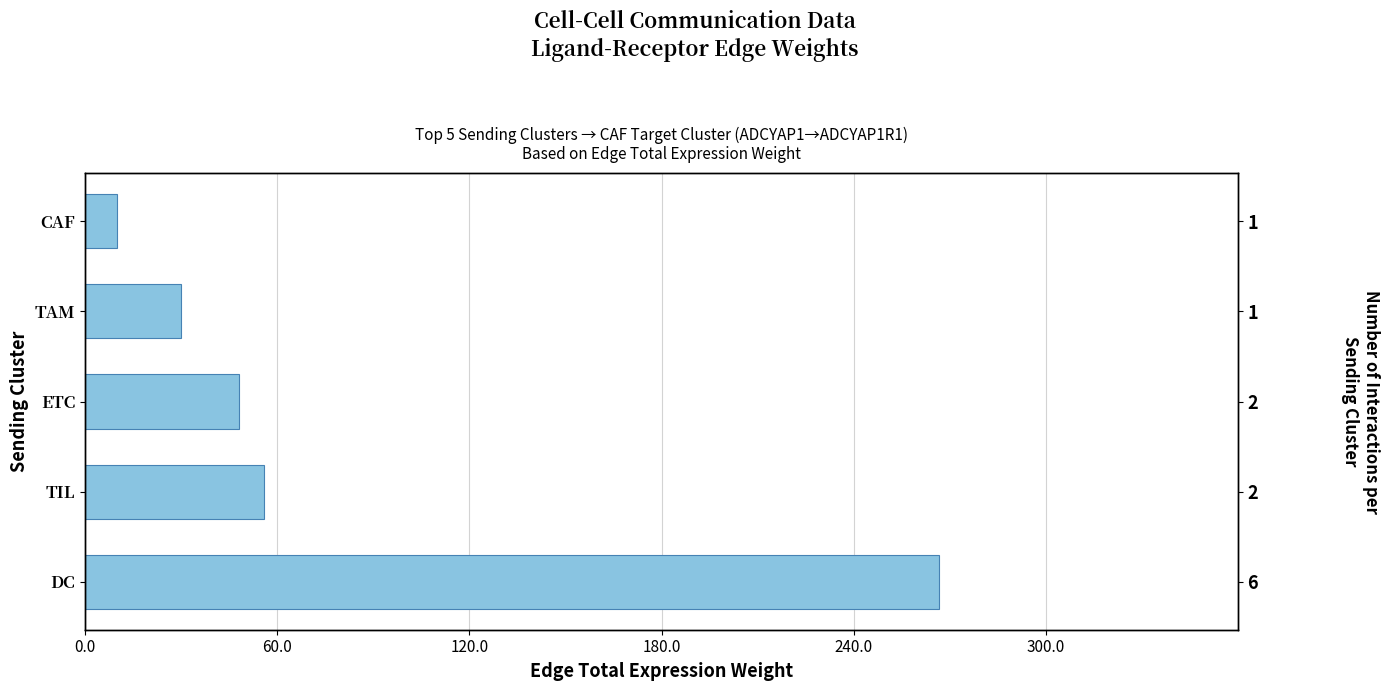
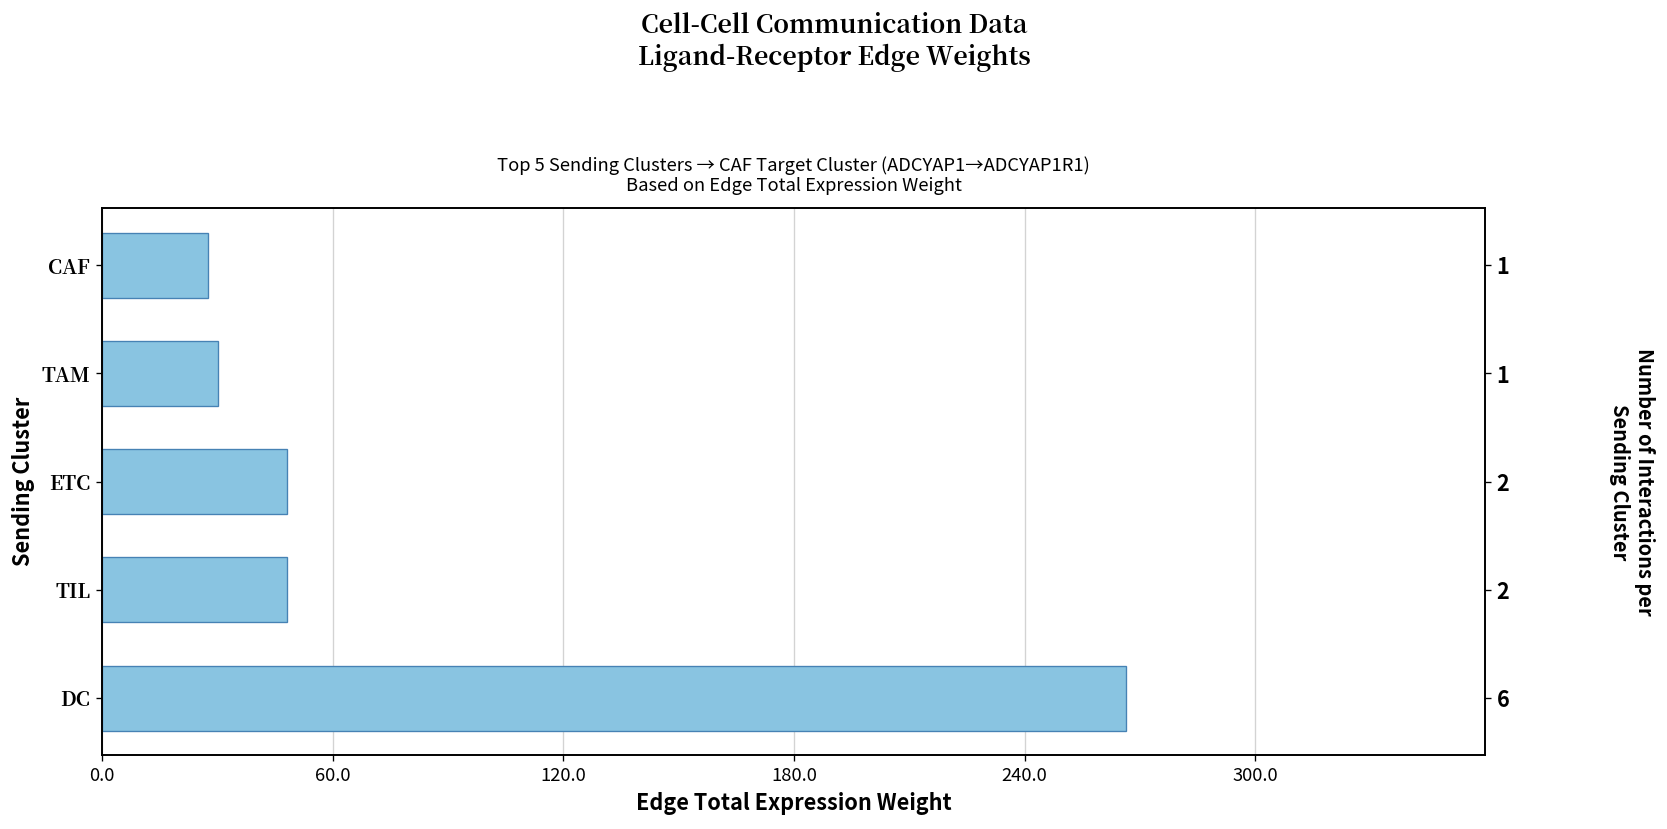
CAF: 10 -> 28
TIL: 56 -> 48
